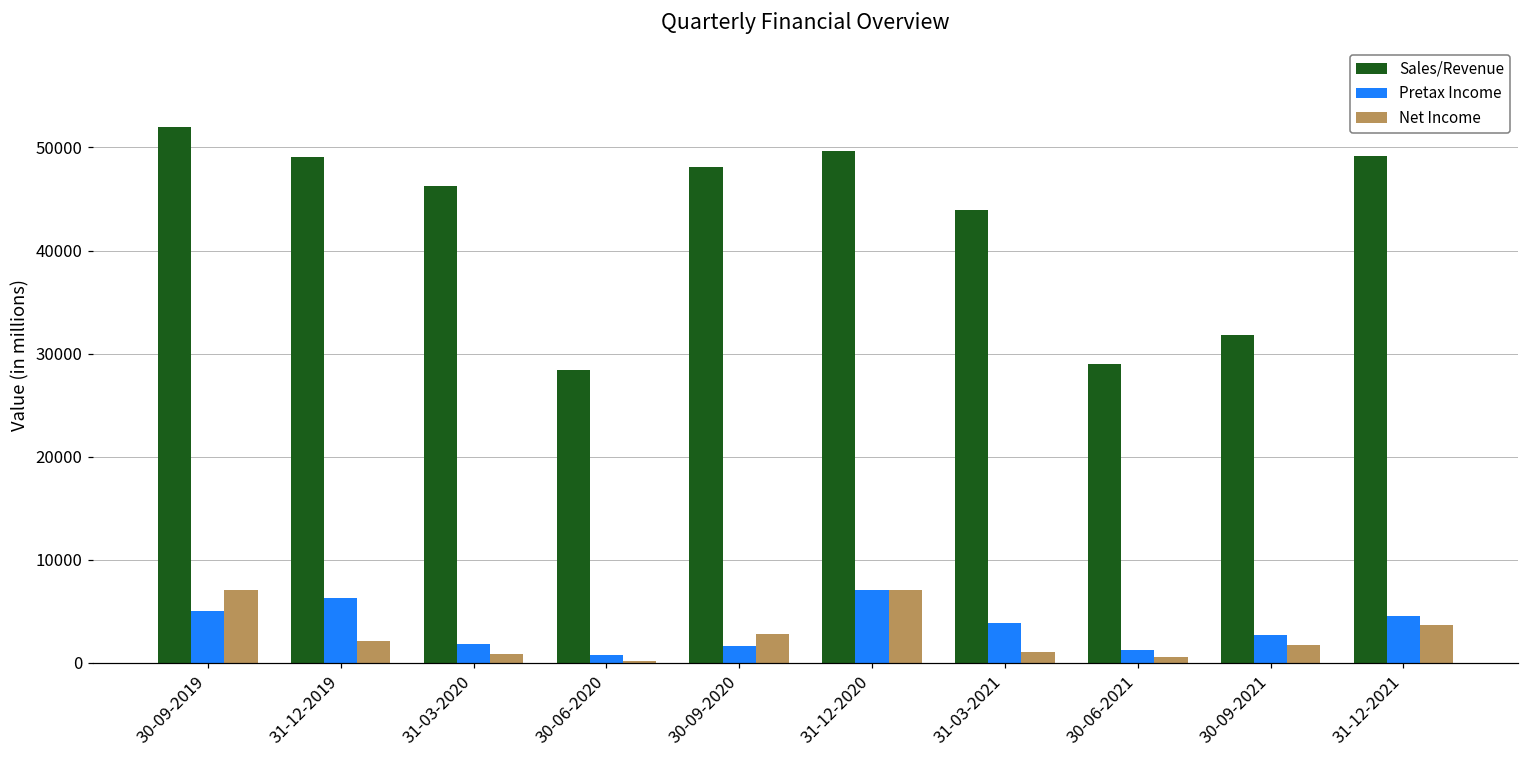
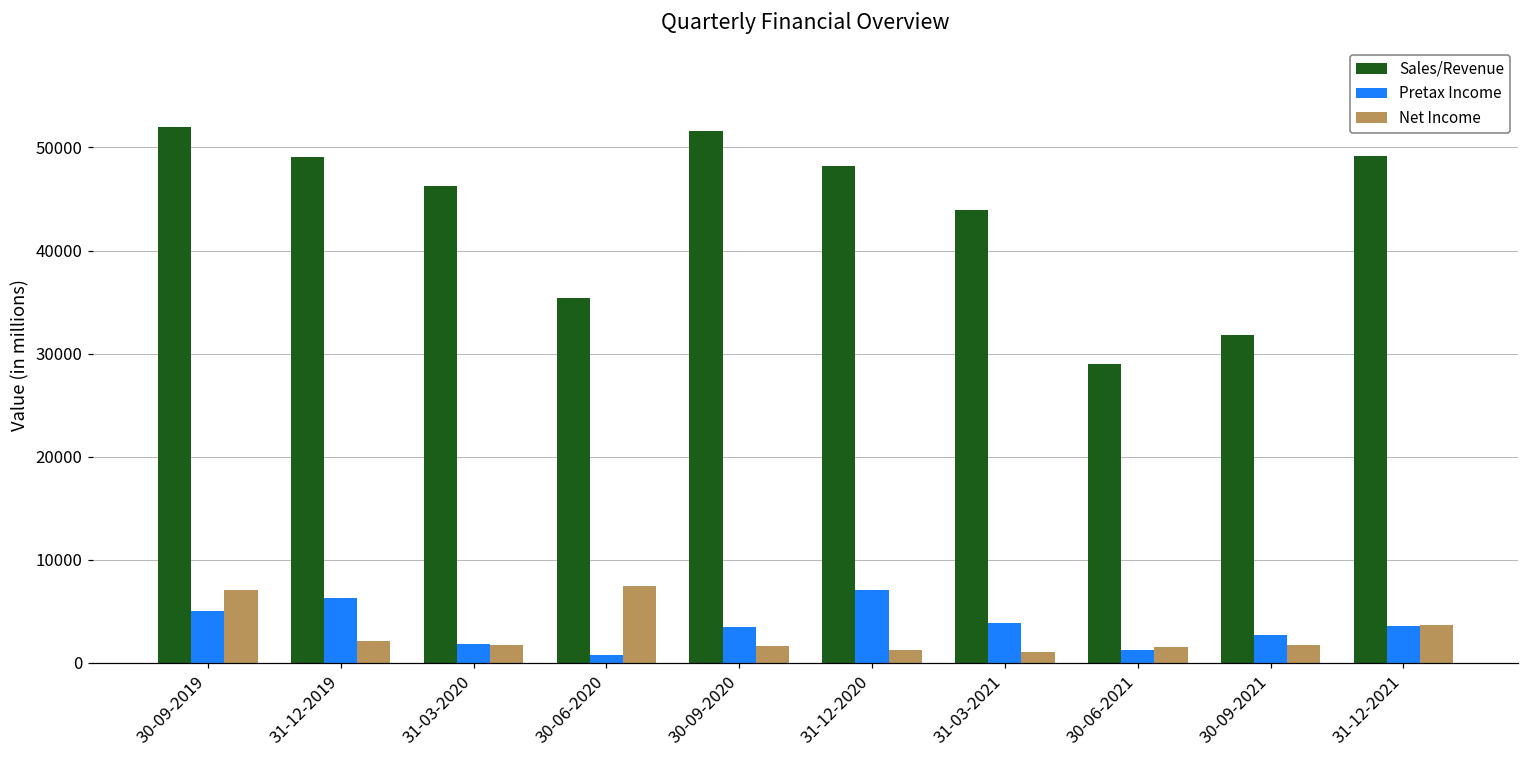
Net Income, 31-03-2020: 1000 -> 2000
Sales/Revenue, 30-06-2020: 28000 -> 35000
Net Income, 30-06-2020: 0 -> 7000
Sales/Revenue, 30-09-2020: 48000 -> 52000
Pretax Income, 30-09-2020: 2000 -> 4000
Net Income, 30-09-2020: 3000 -> 2000
Sales/Revenue, 31-12-2020: 50000 -> 48000
Net Income, 31-12-2020: 7000 -> 1000
Net Income, 30-06-2021: 1000 -> 2000
Pretax Income, 31-12-2021: 5000 -> 4000
